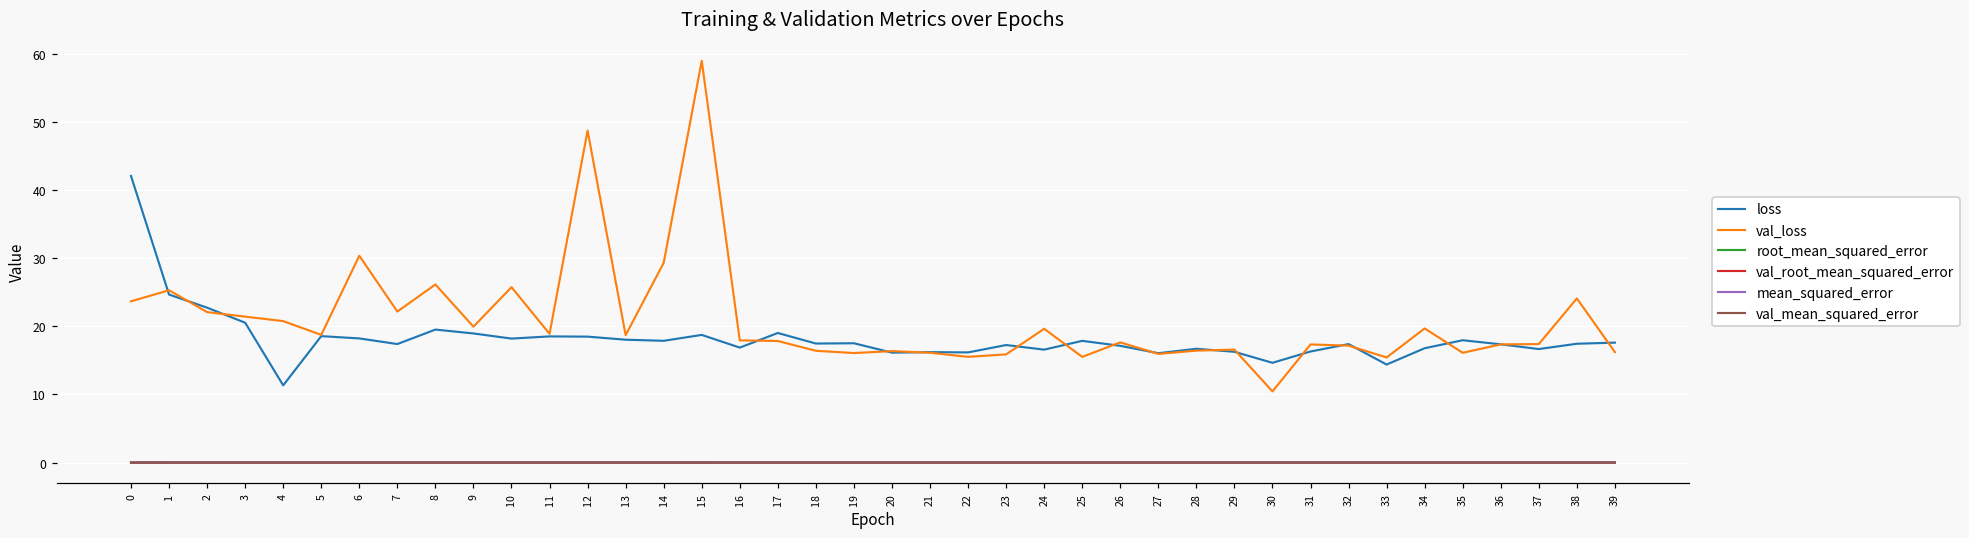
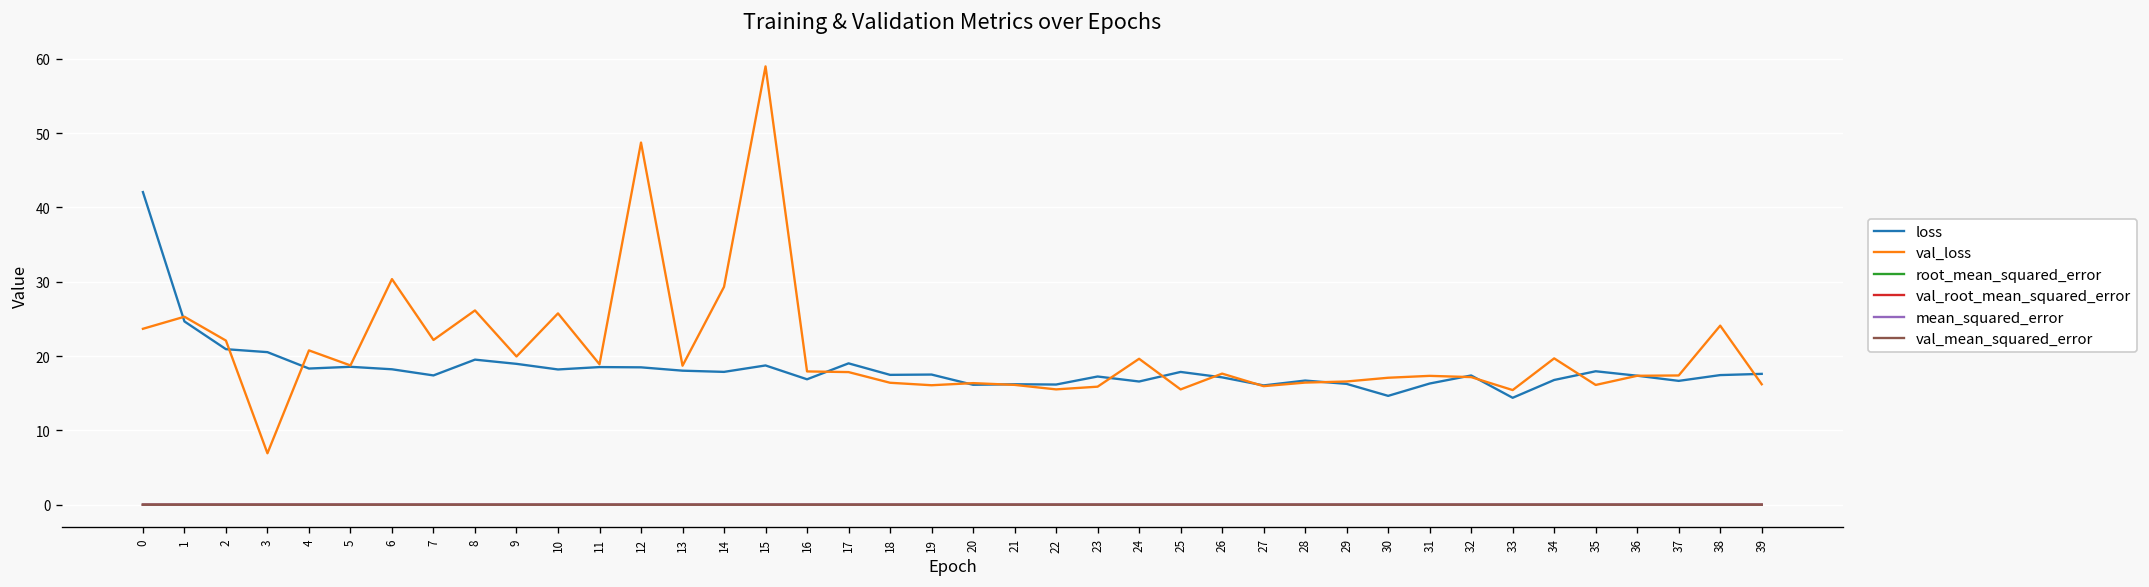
loss, 2: 23 -> 21
val_loss, 3: 21 -> 7
loss, 4: 11 -> 18
val_loss, 30: 10 -> 17
